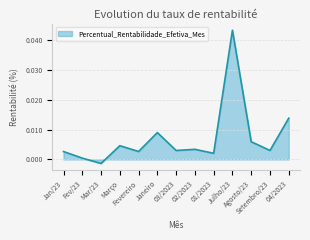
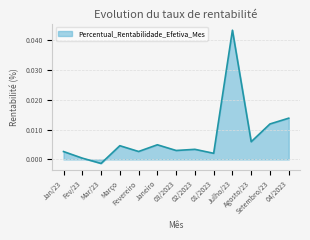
Percentual_Rentabilidade_Efetiva_Mes, Janeiro: 0.009 -> 0.005
Percentual_Rentabilidade_Efetiva_Mes, Setembro/23: 0.003 -> 0.012
